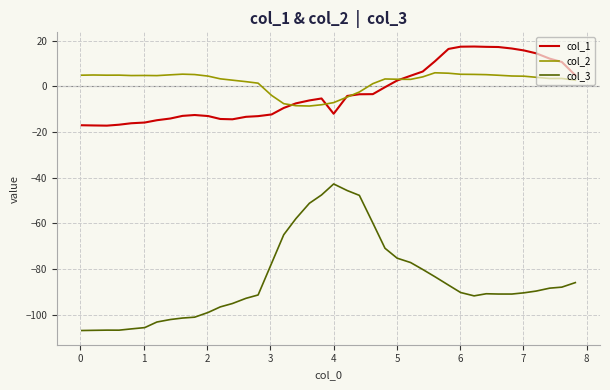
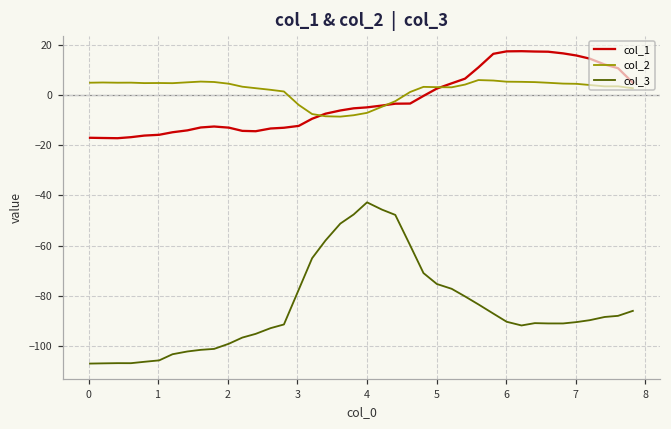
col_1, 4: -12 -> -5
